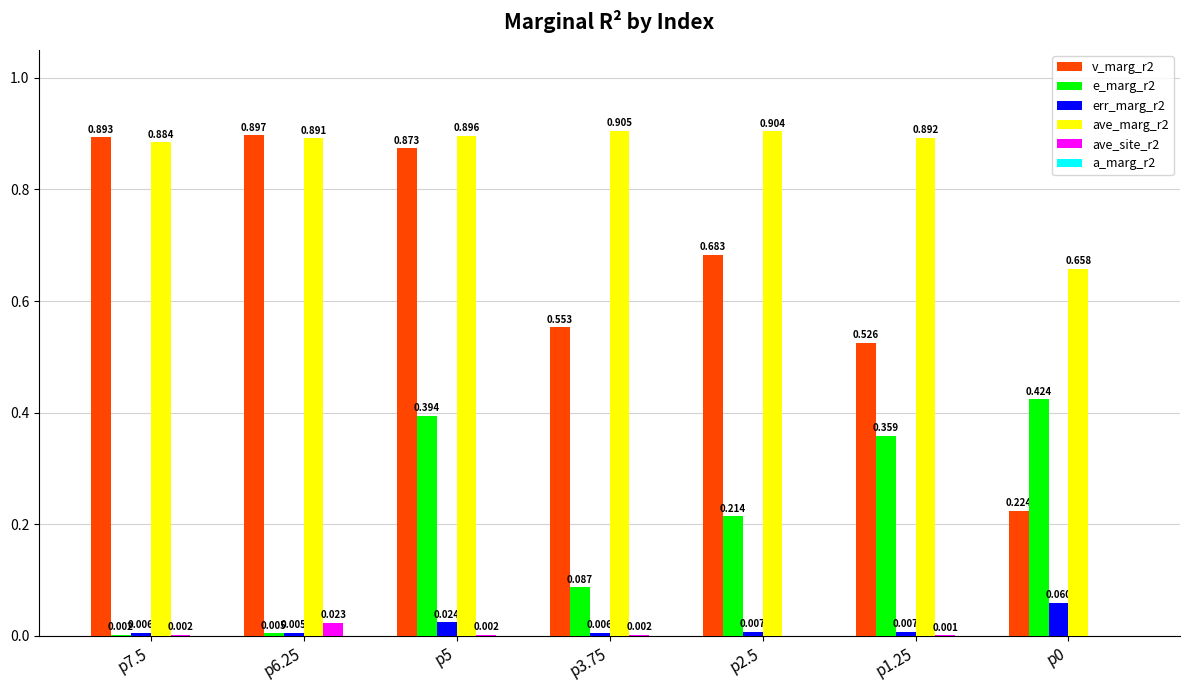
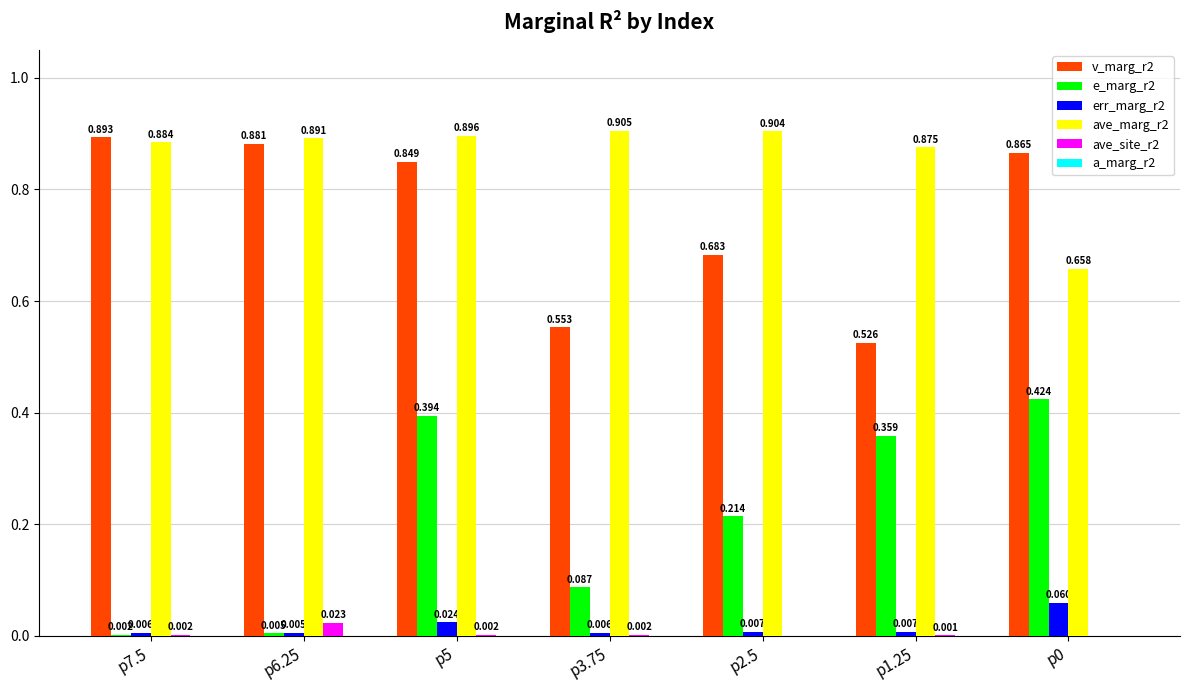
v_marg_r2, p6.25: 0.897 -> 0.881
v_marg_r2, p5: 0.873 -> 0.849
ave_marg_r2, p1.25: 0.892 -> 0.875
v_marg_r2, p0: 0.224 -> 0.865
